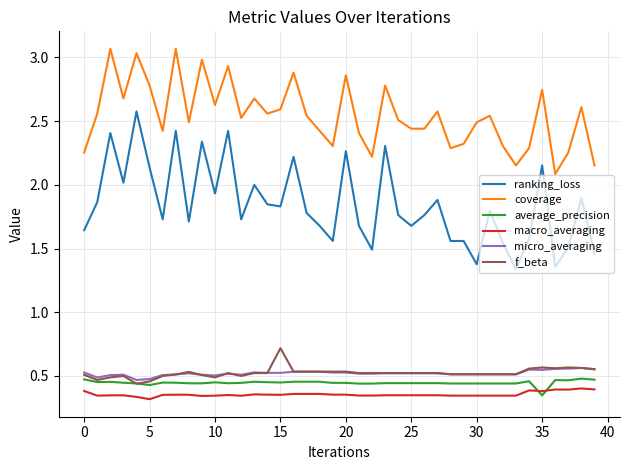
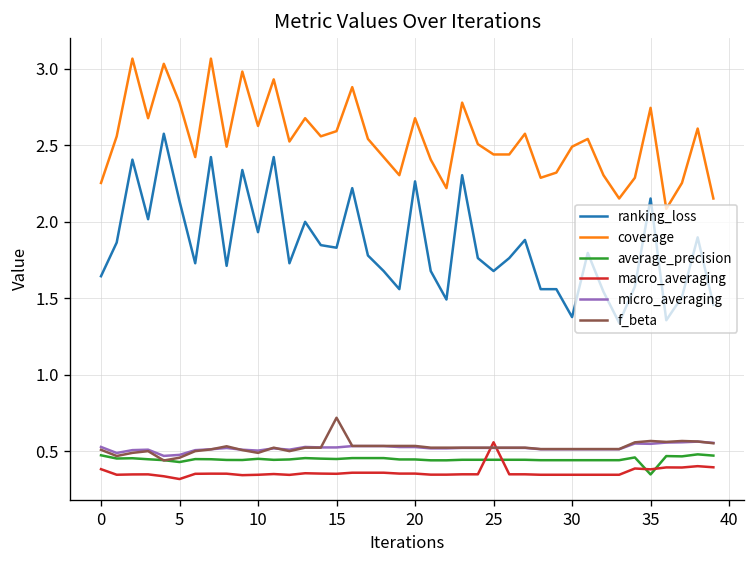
coverage, 20: 2.86 -> 2.68
macro_averaging, 25: 0.35 -> 0.56
